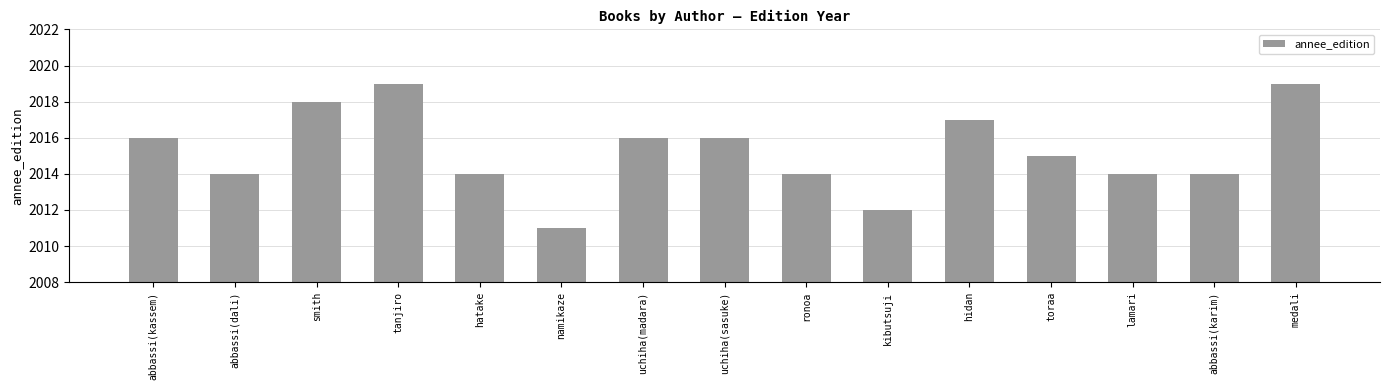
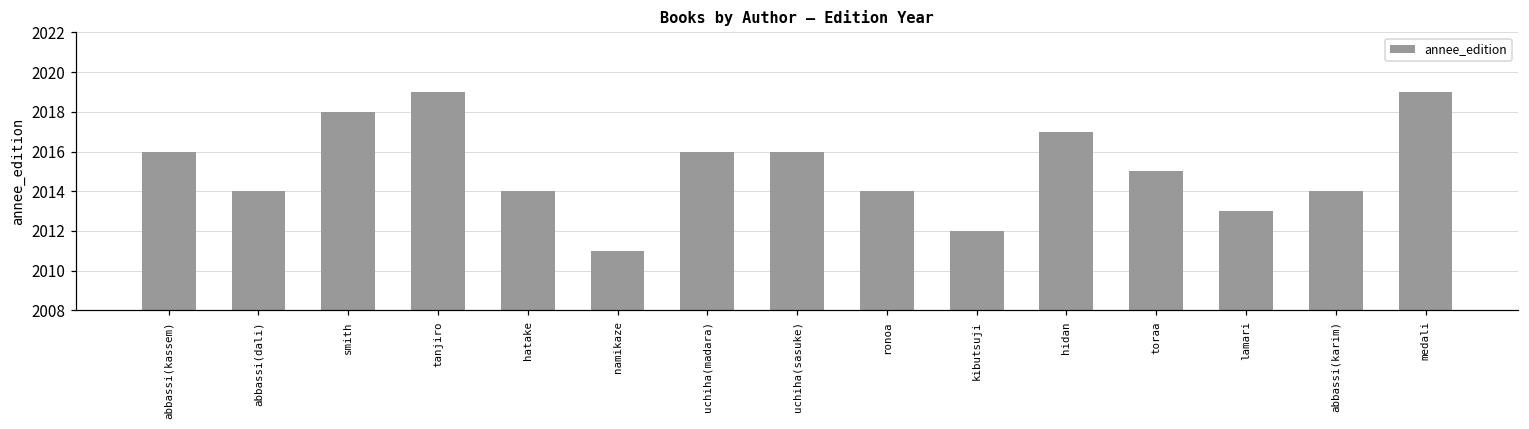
lamari: 2014 -> 2013
